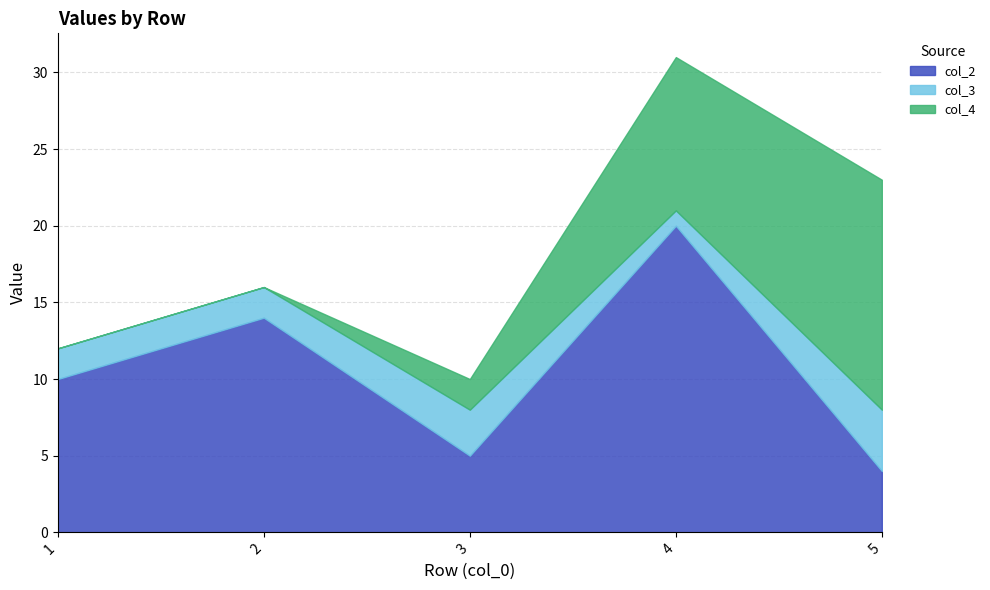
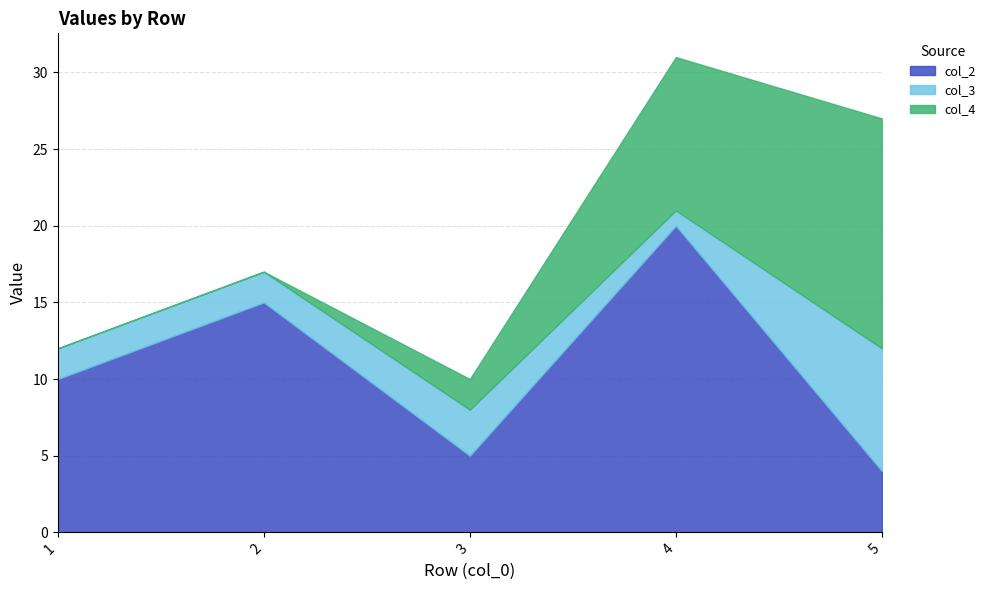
col_2, 2: 14 -> 15
col_3, 5: 4 -> 8
